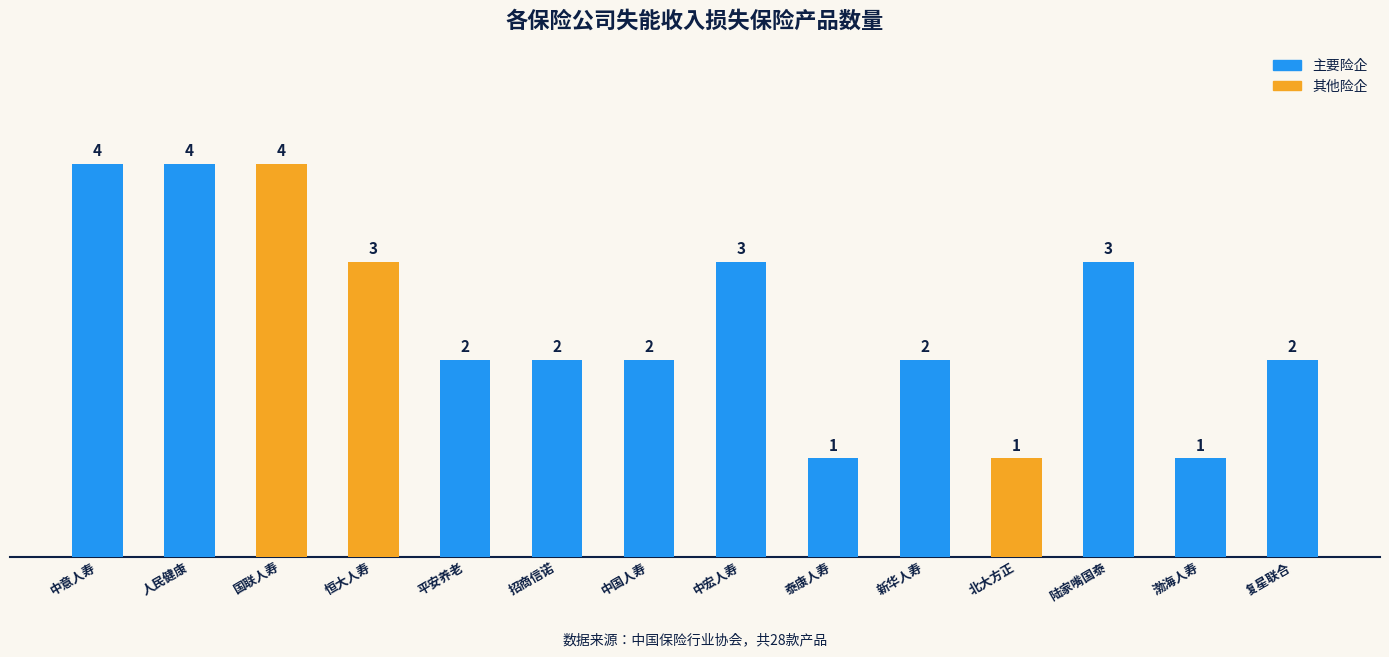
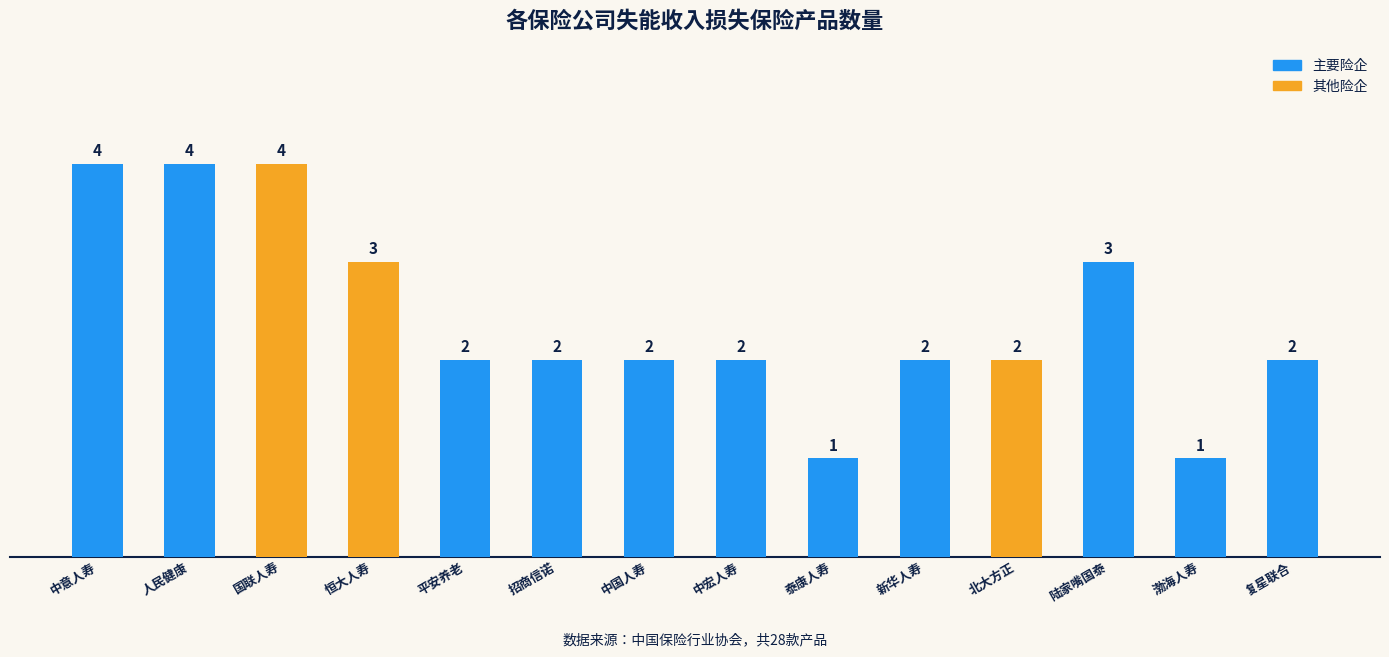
中宏人寿: 3 -> 2
北大方正: 1 -> 2
